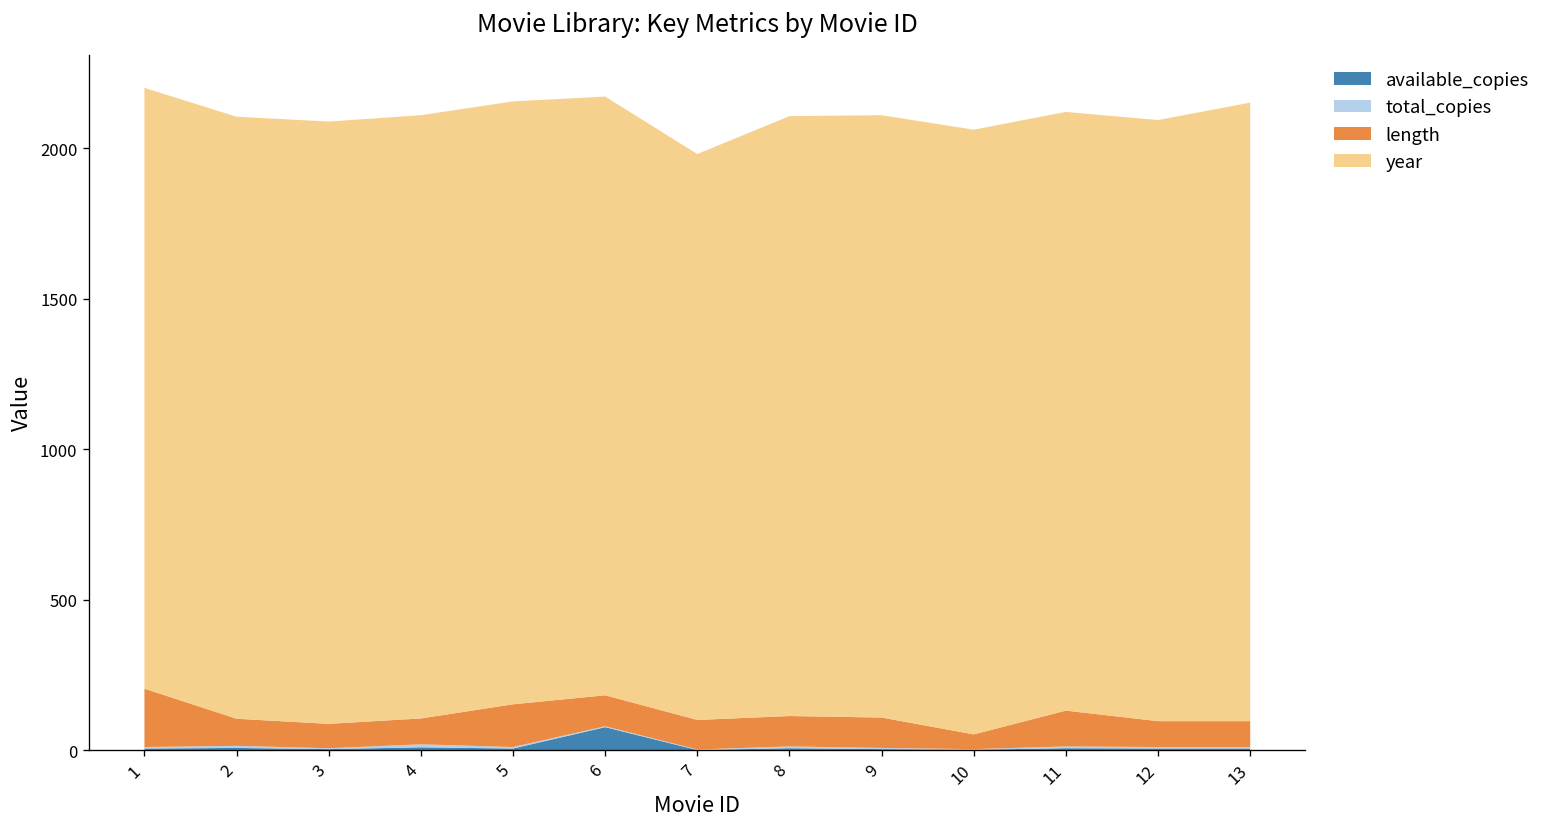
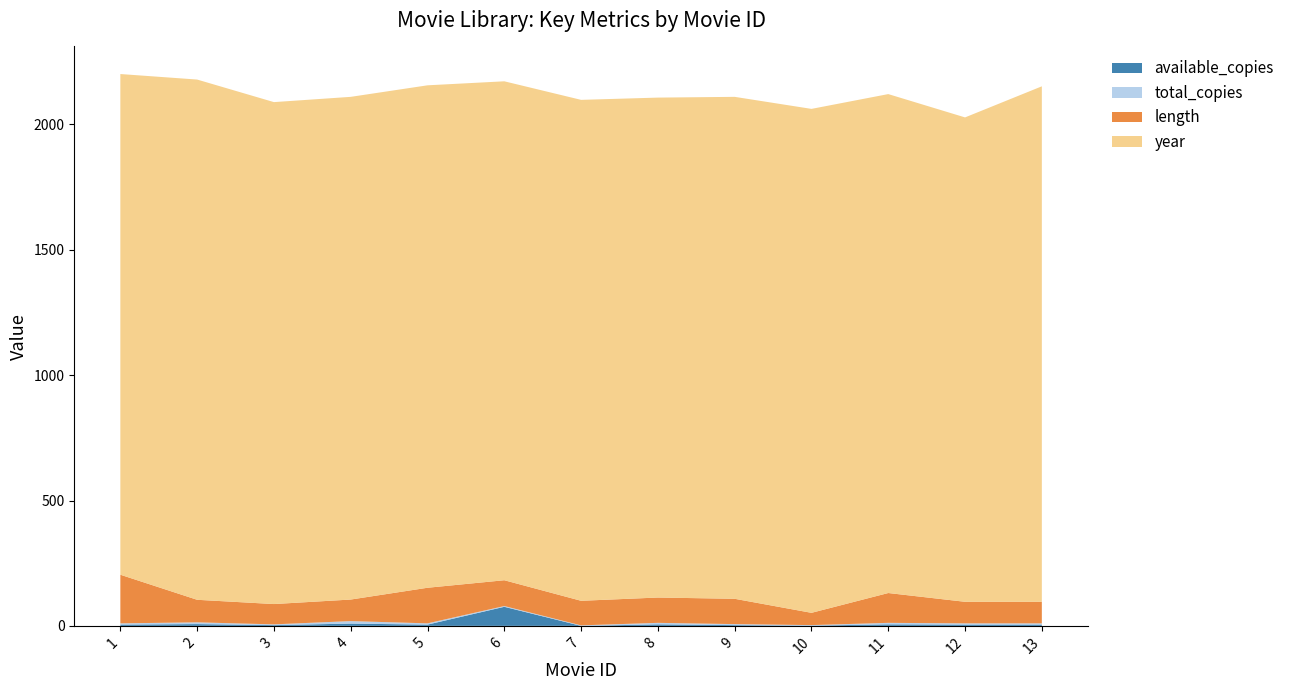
year, 2: 2000 -> 2080
year, 7: 1880 -> 2000
year, 12: 2000 -> 1930
